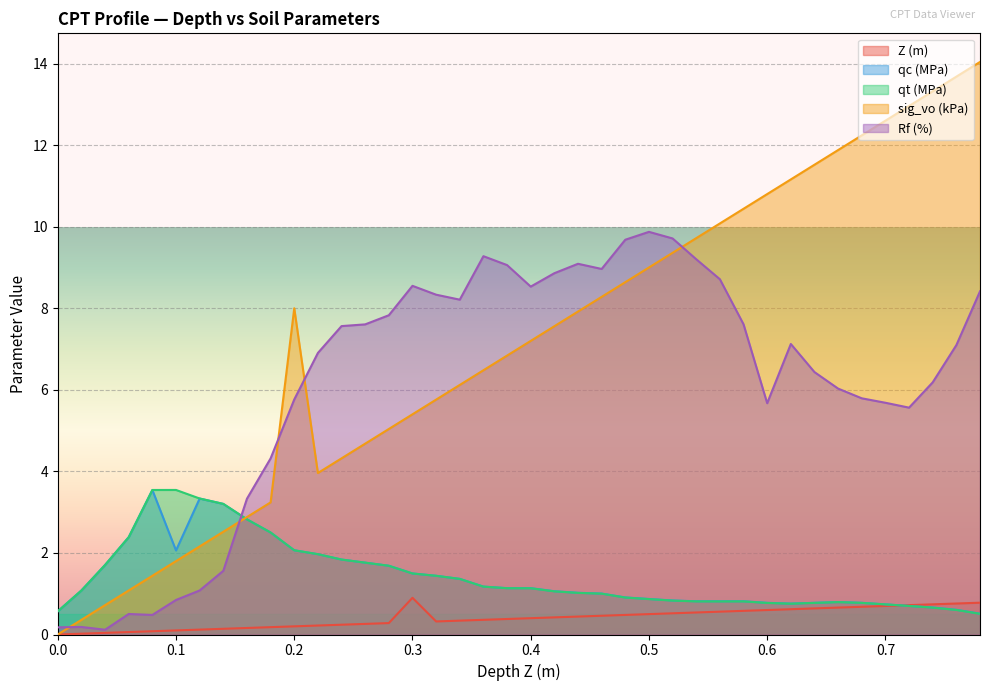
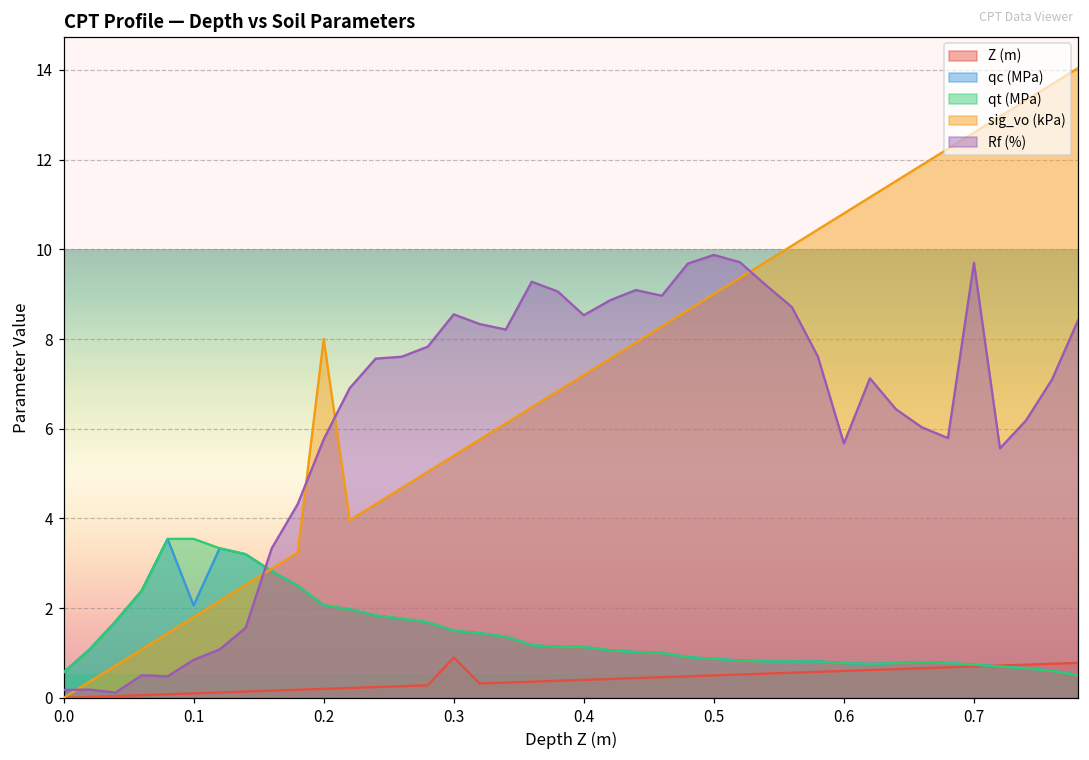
Rf (%), 0.7: 5.7 -> 9.7
